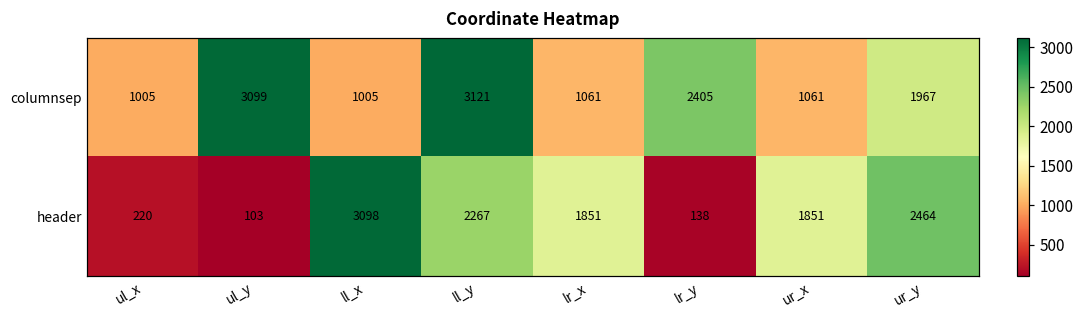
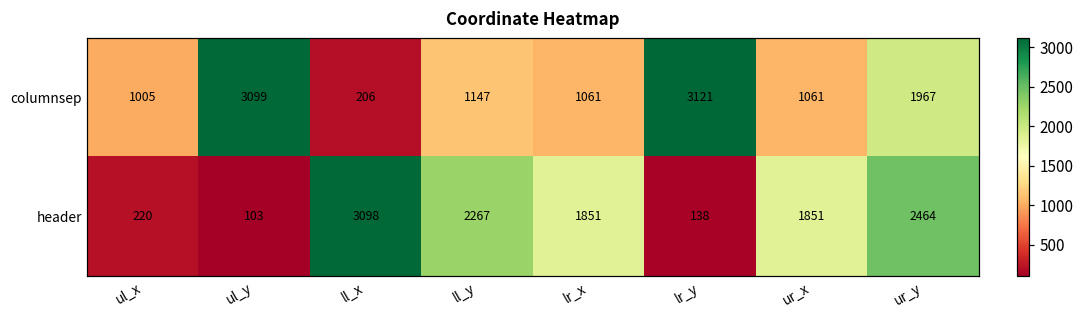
columnsep, ll_x: 1005 -> 206
columnsep, ll_y: 3121 -> 1147
columnsep, lr_y: 2405 -> 3121
